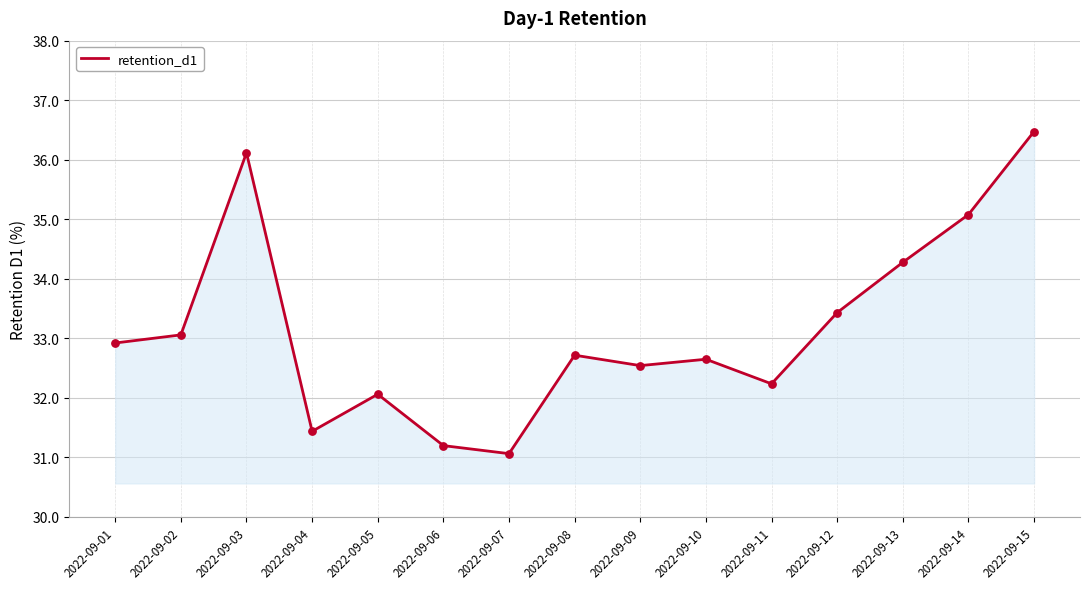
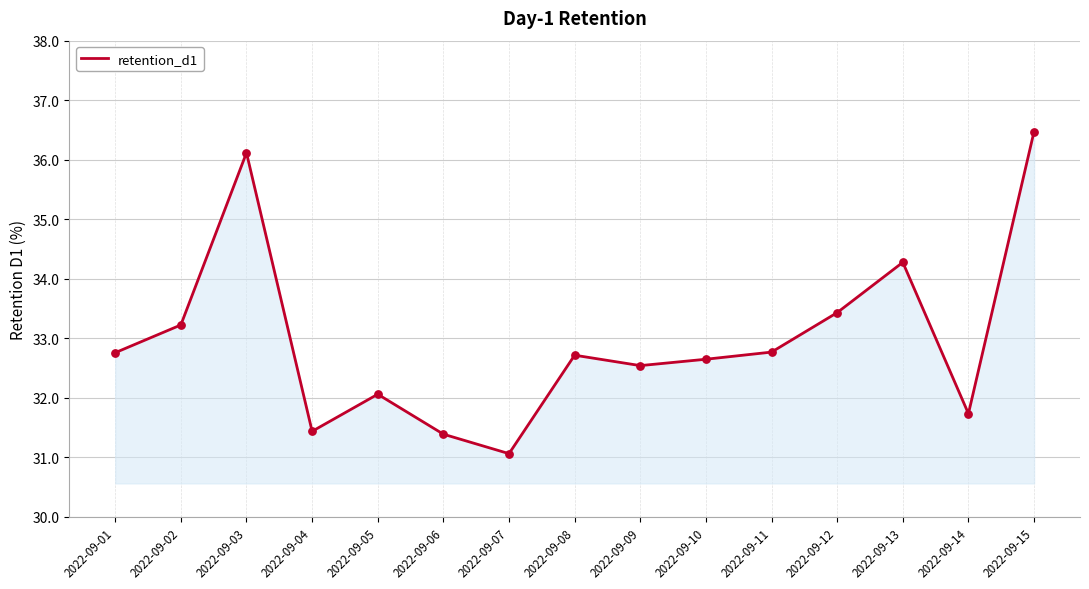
2022-09-01: 32.9 -> 32.8
2022-09-02: 33.1 -> 33.2
2022-09-06: 31.2 -> 31.4
2022-09-11: 32.2 -> 32.8
2022-09-14: 35.1 -> 31.7
